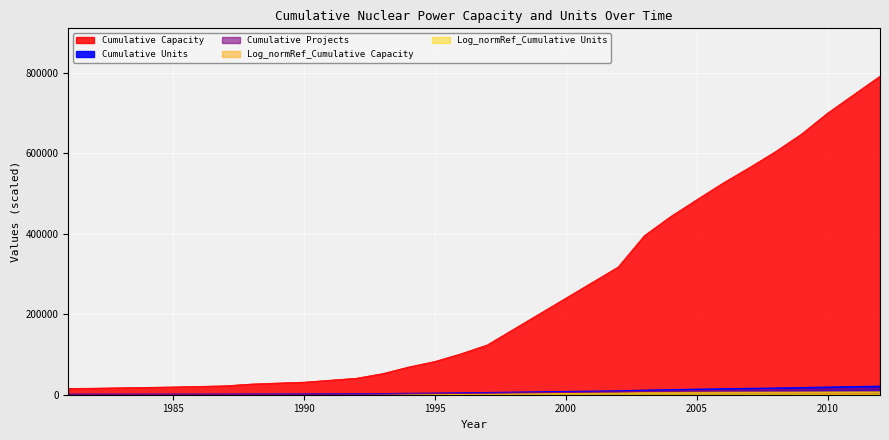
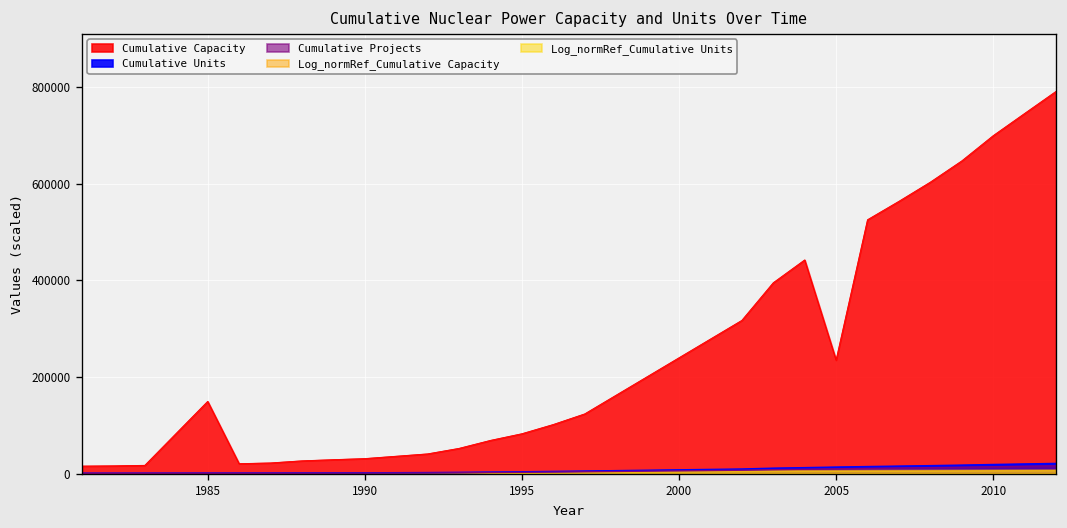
Cumulative Capacity, 1985: 20000 -> 150000
Cumulative Capacity, 2005: 480000 -> 240000
